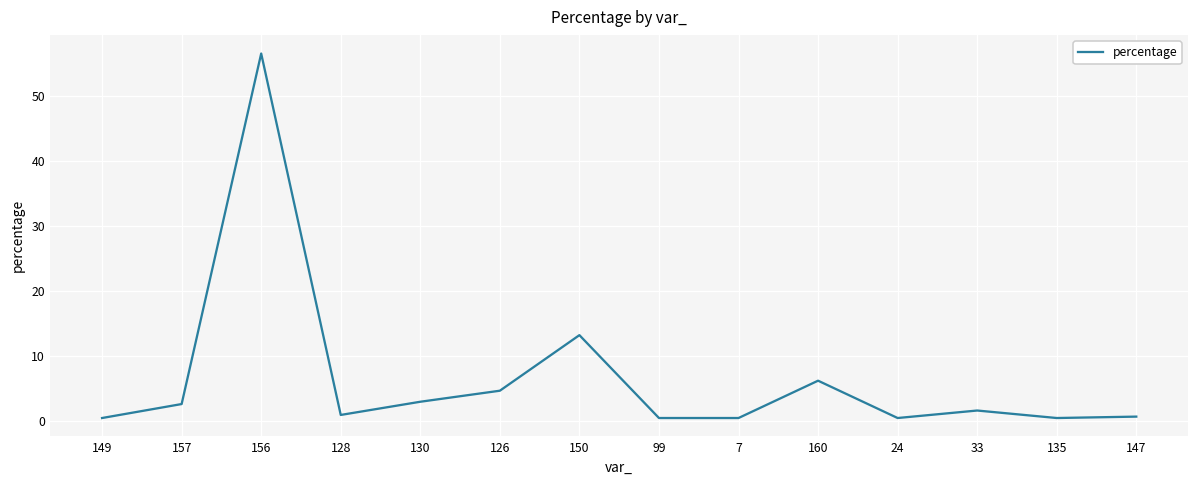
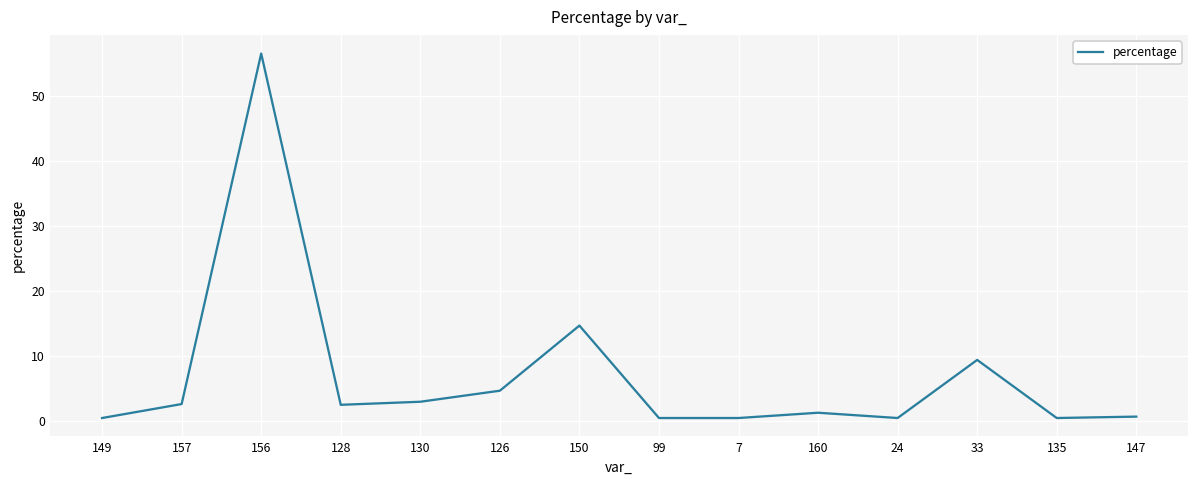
128: 1 -> 2
150: 13 -> 15
160: 6 -> 1
33: 2 -> 9
